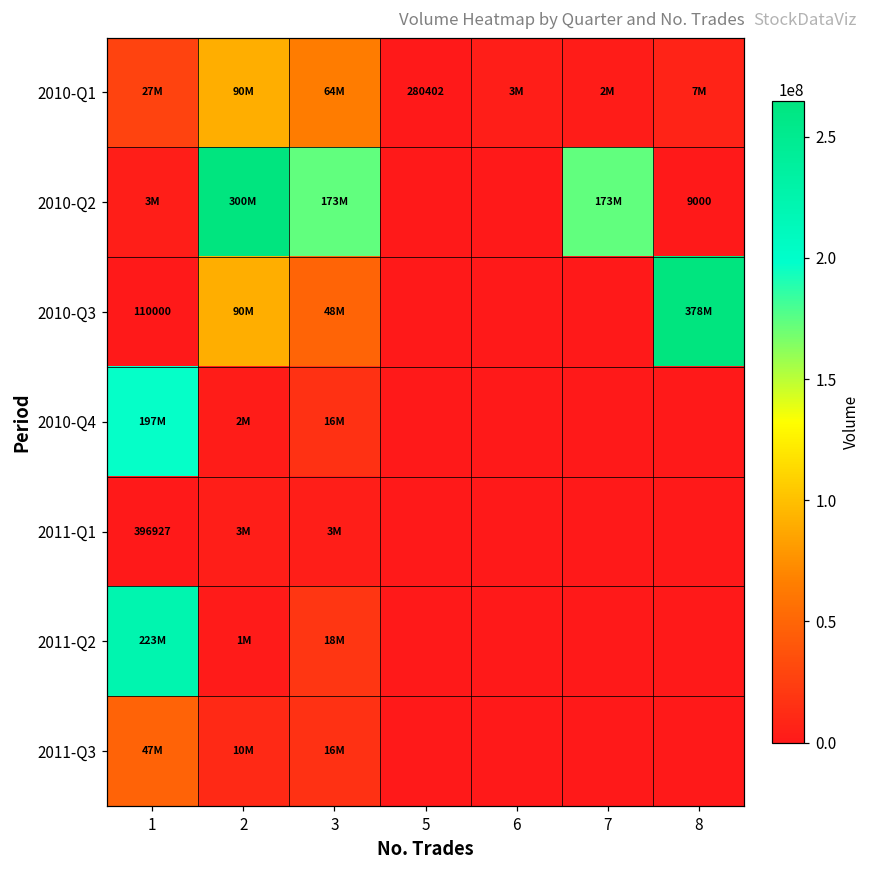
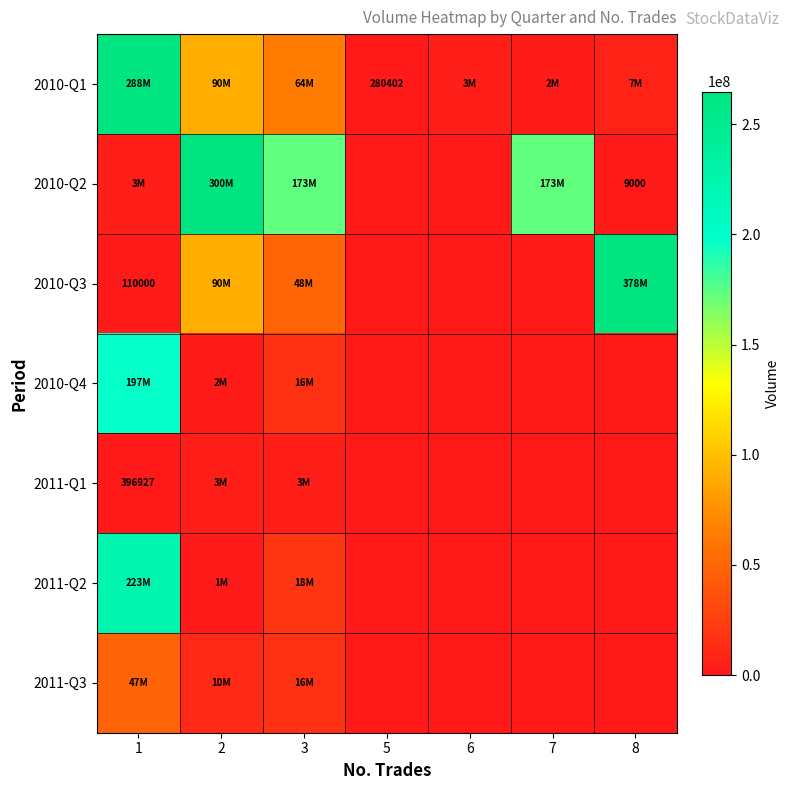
2010-Q1, 1: 27M -> 288M
